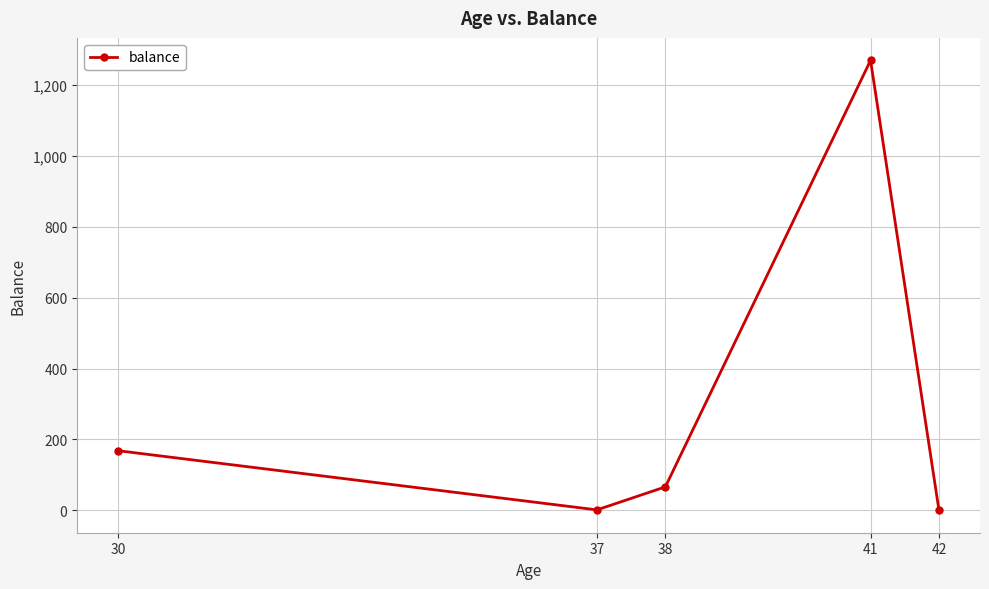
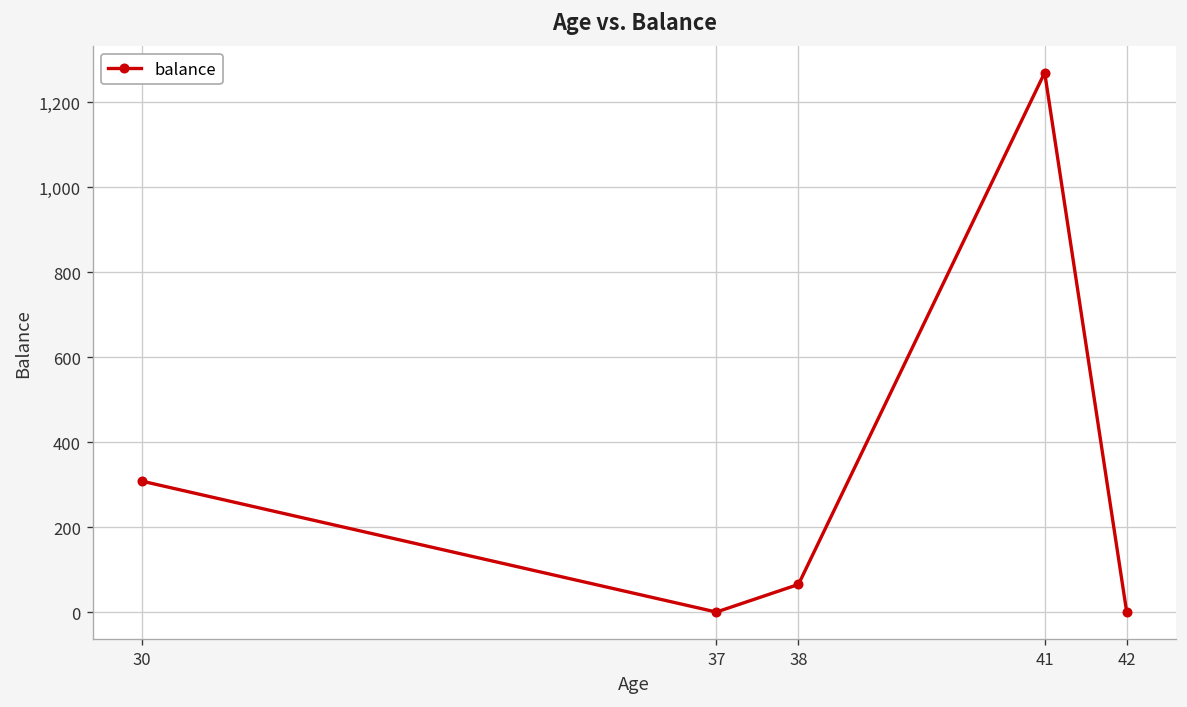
30: 170 -> 310
